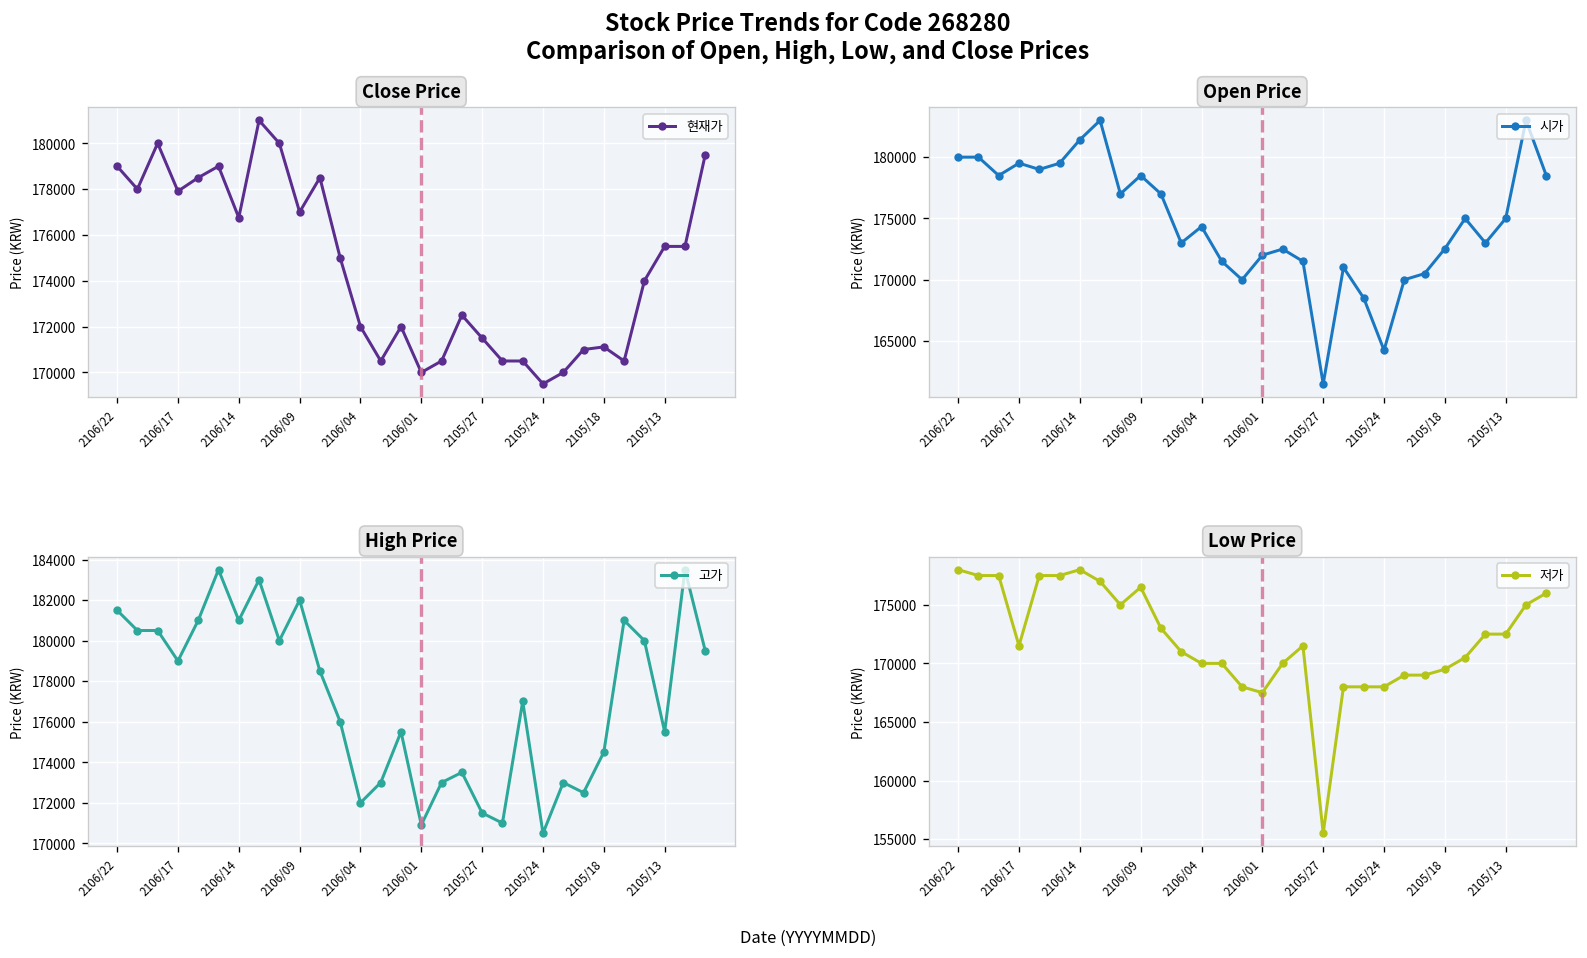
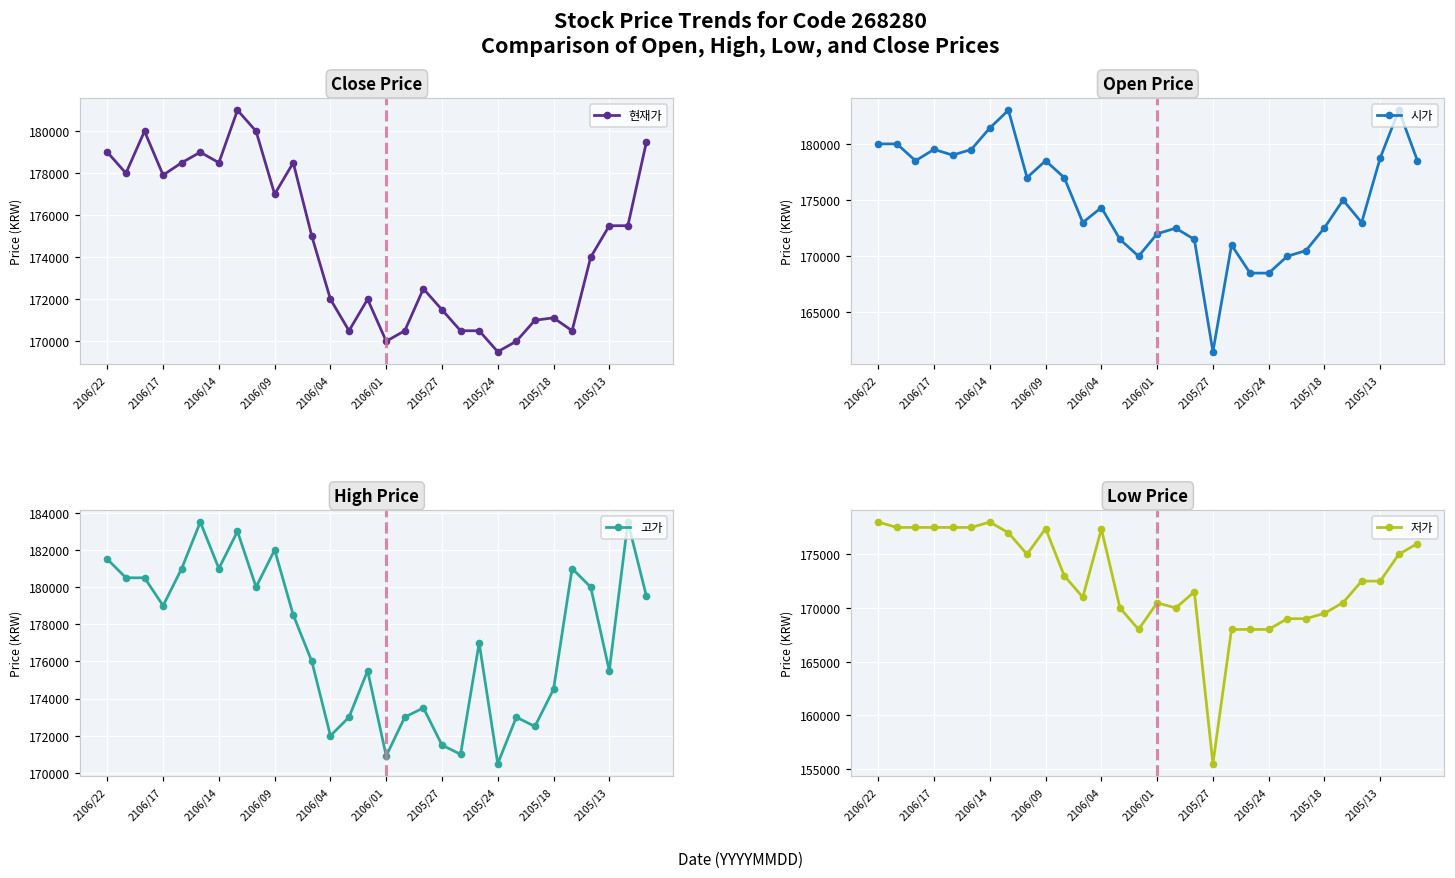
Close Price, 2106/14: 176800 -> 178500
Open Price, 2105/24: 164200 -> 168500
Open Price, 2105/13: 175000 -> 178800
Low Price, 2106/17: 172000 -> 178000
Low Price, 2106/09: 176500 -> 177400
Low Price, 2106/04: 170000 -> 177000
Low Price, 2106/01: 168000 -> 170000
